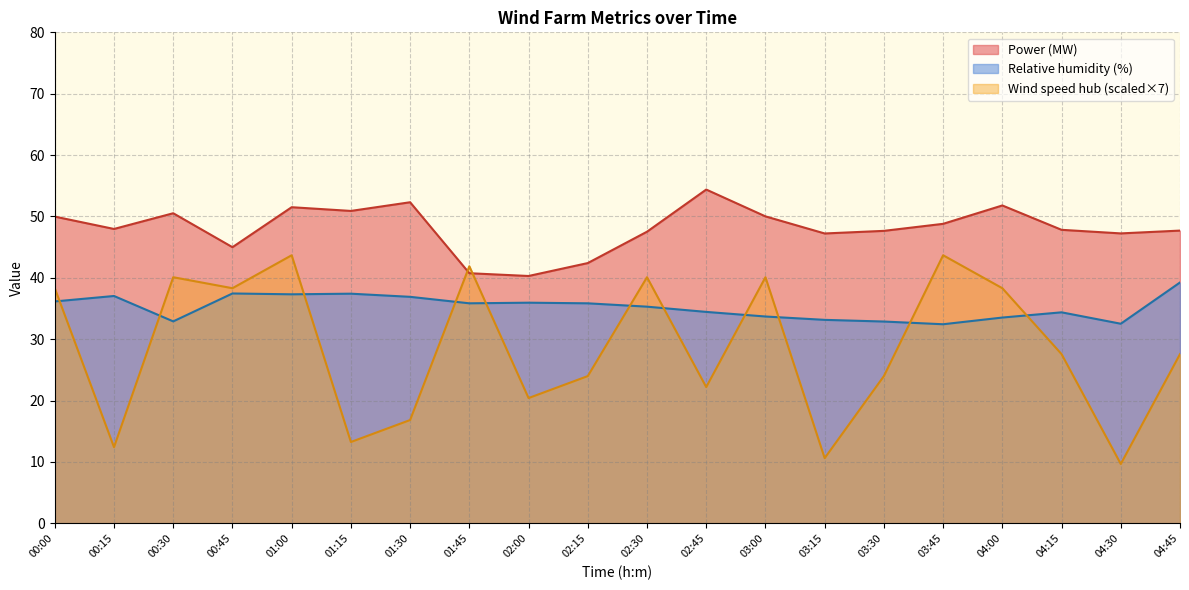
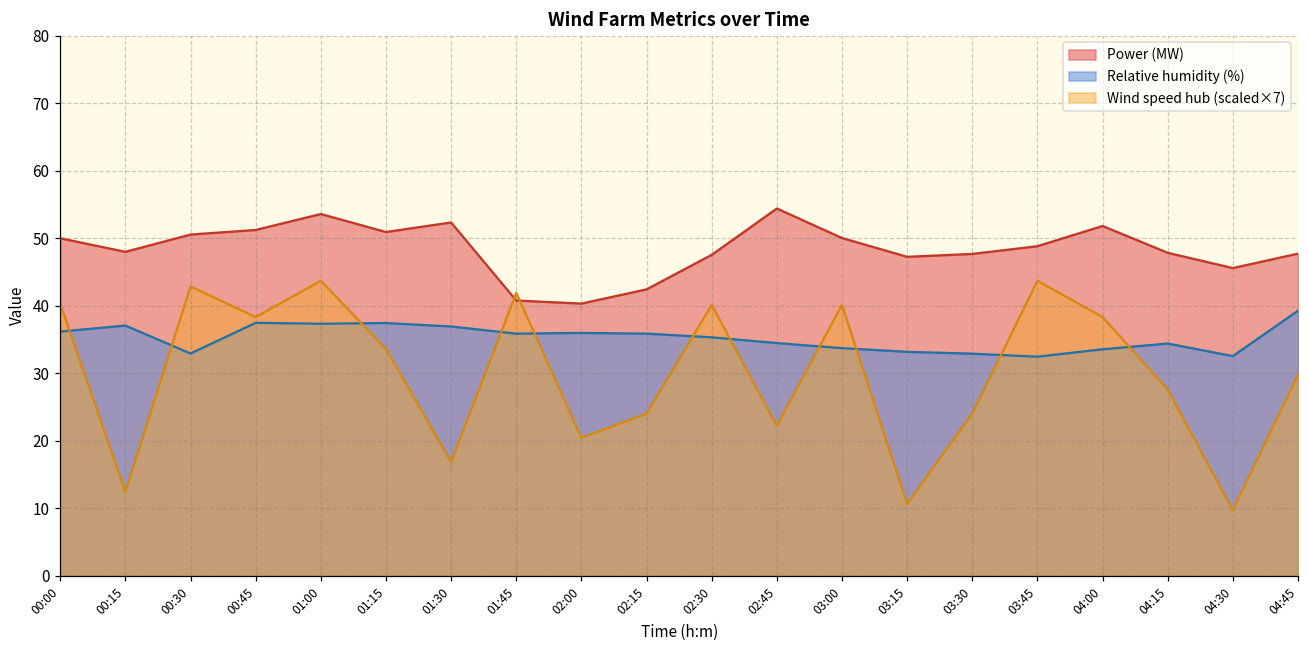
Wind speed hub (scaled×7), 00:00: 38 -> 40
Wind speed hub (scaled×7), 00:30: 40 -> 43
Power (MW), 00:45: 45 -> 51
Power (MW), 01:00: 52 -> 54
Wind speed hub (scaled×7), 01:15: 13 -> 34
Power (MW), 04:30: 47 -> 46
Wind speed hub (scaled×7), 04:45: 28 -> 30
